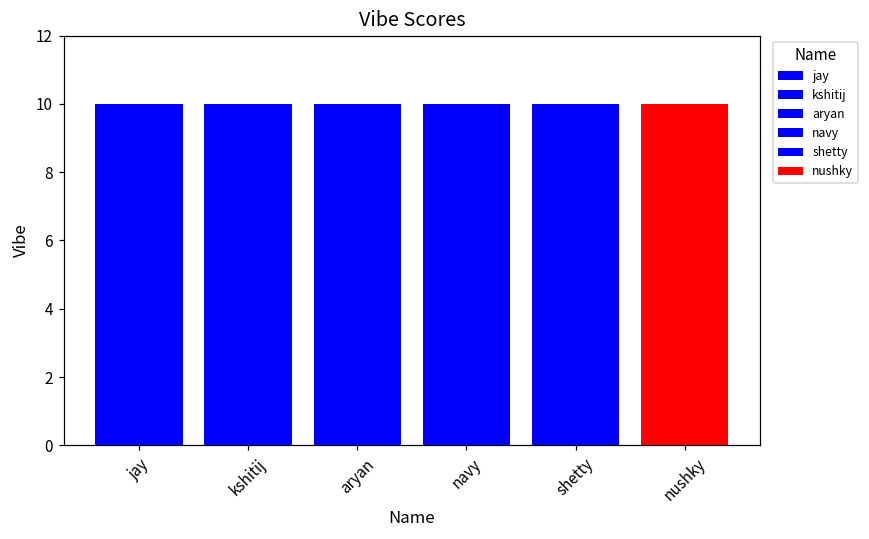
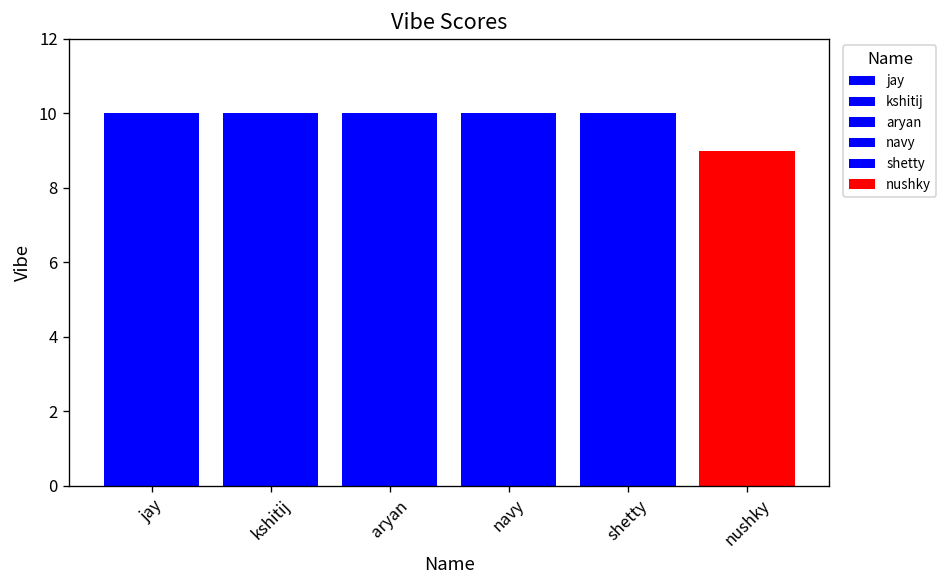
nushky: 10 -> 9
